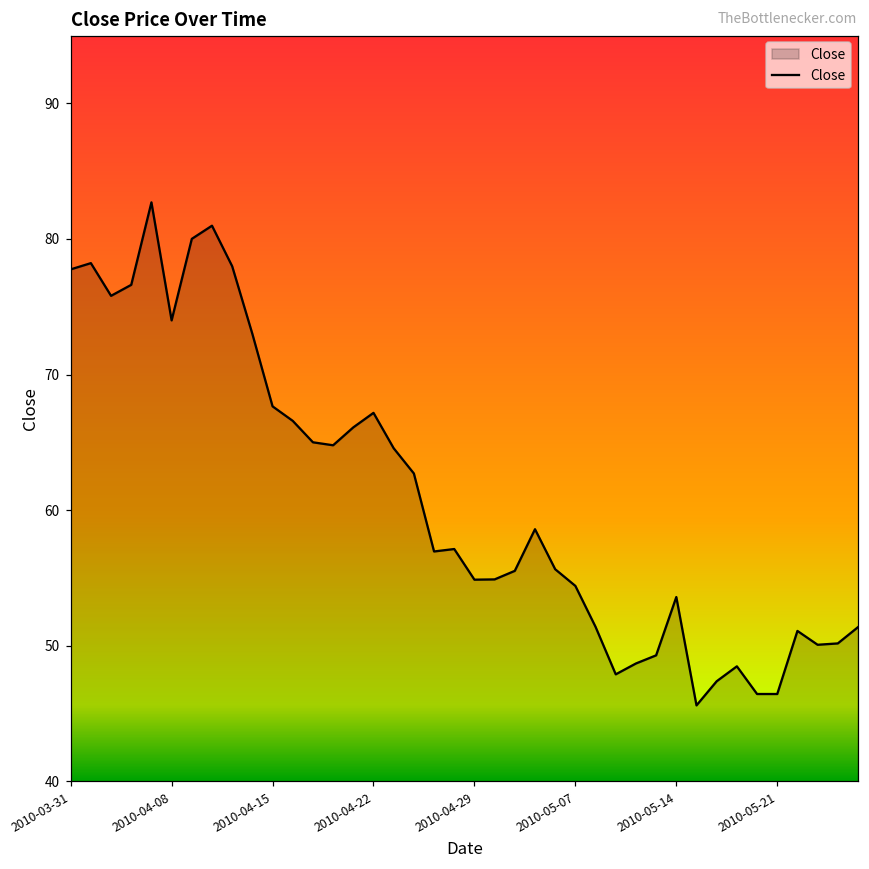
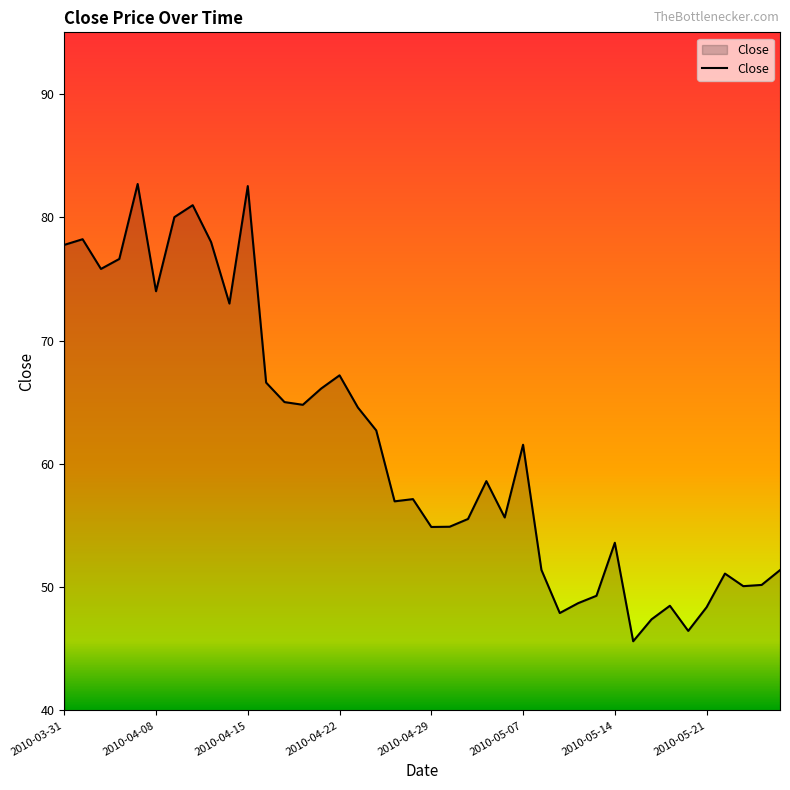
2010-04-15: 67.7 -> 82.5
2010-05-07: 54.4 -> 61.6
2010-05-21: 46.5 -> 48.4
